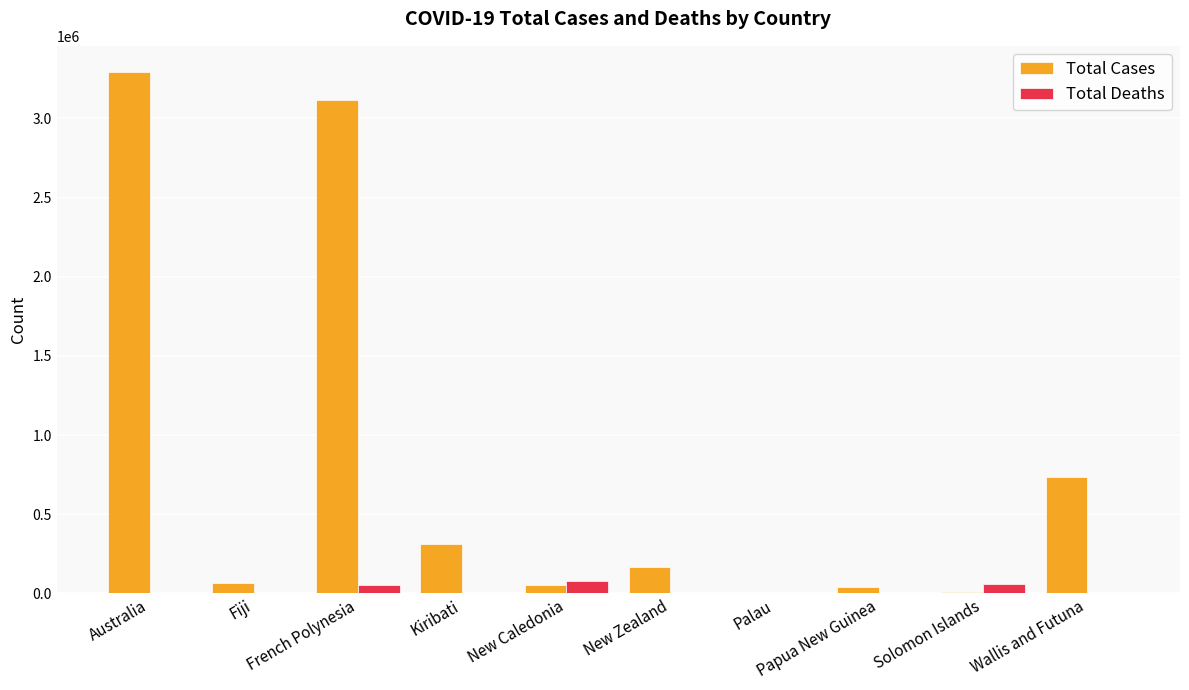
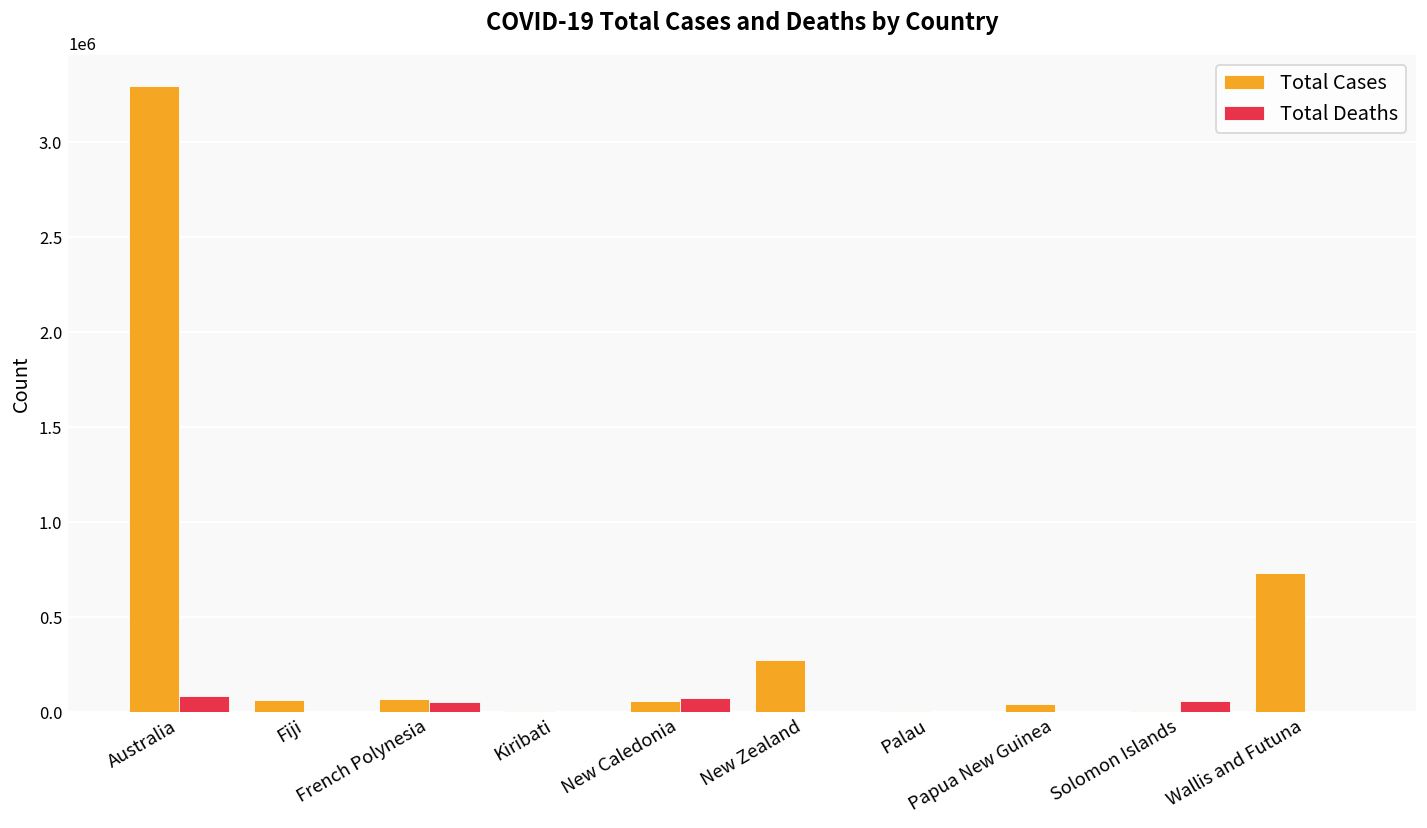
Total Deaths, Australia: 10000 -> 90000
Total Cases, French Polynesia: 3120000 -> 70000
Total Cases, Kiribati: 310000 -> 0
Total Cases, New Zealand: 170000 -> 270000
